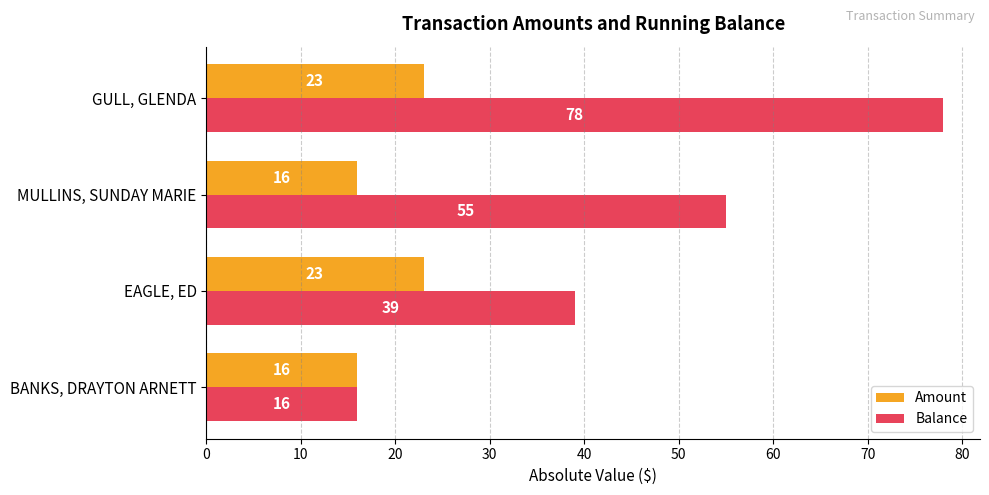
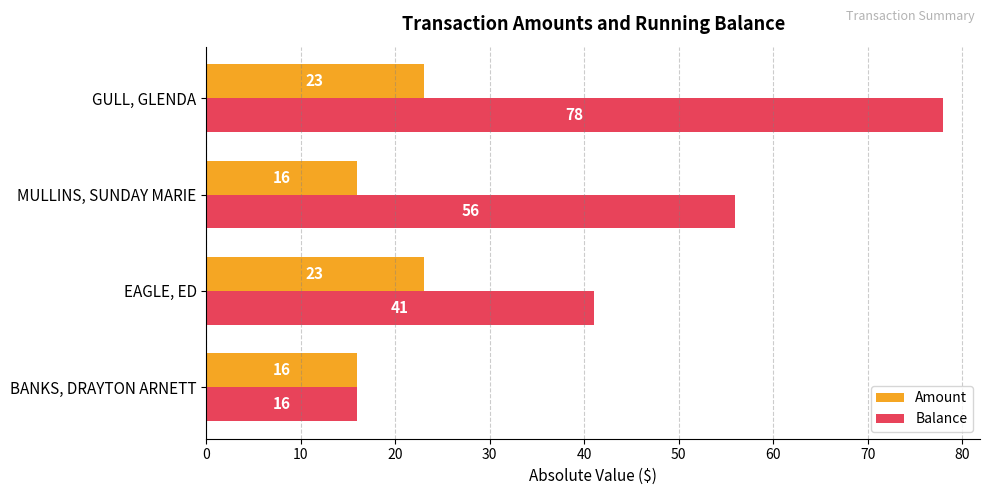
Balance, MULLINS, SUNDAY MARIE: 55 -> 56
Balance, EAGLE, ED: 39 -> 41
